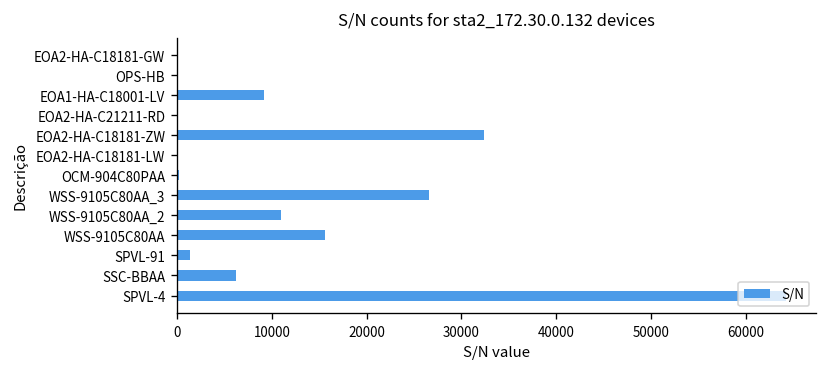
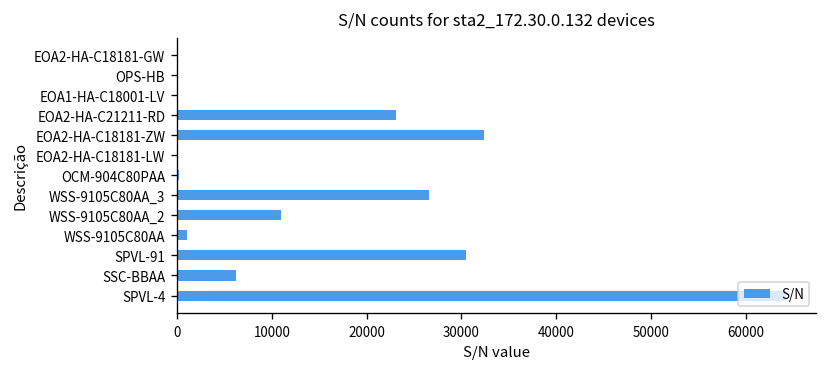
EOA1-HA-C18001-LV: 9000 -> 0
EOA2-HA-C21211-RD: 0 -> 23000
WSS-9105C80AA: 16000 -> 1000
SPVL-91: 1000 -> 31000
